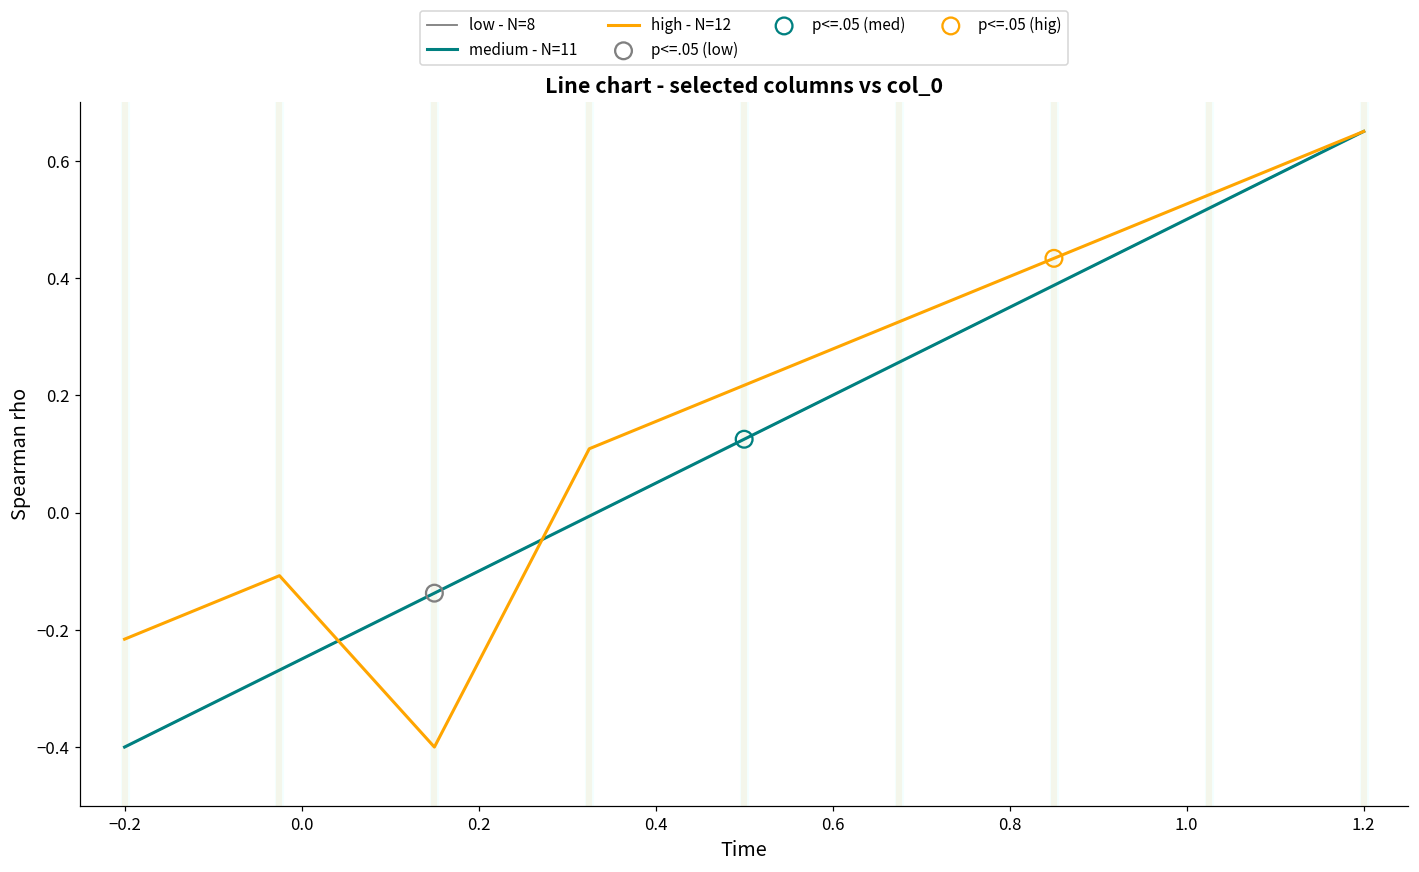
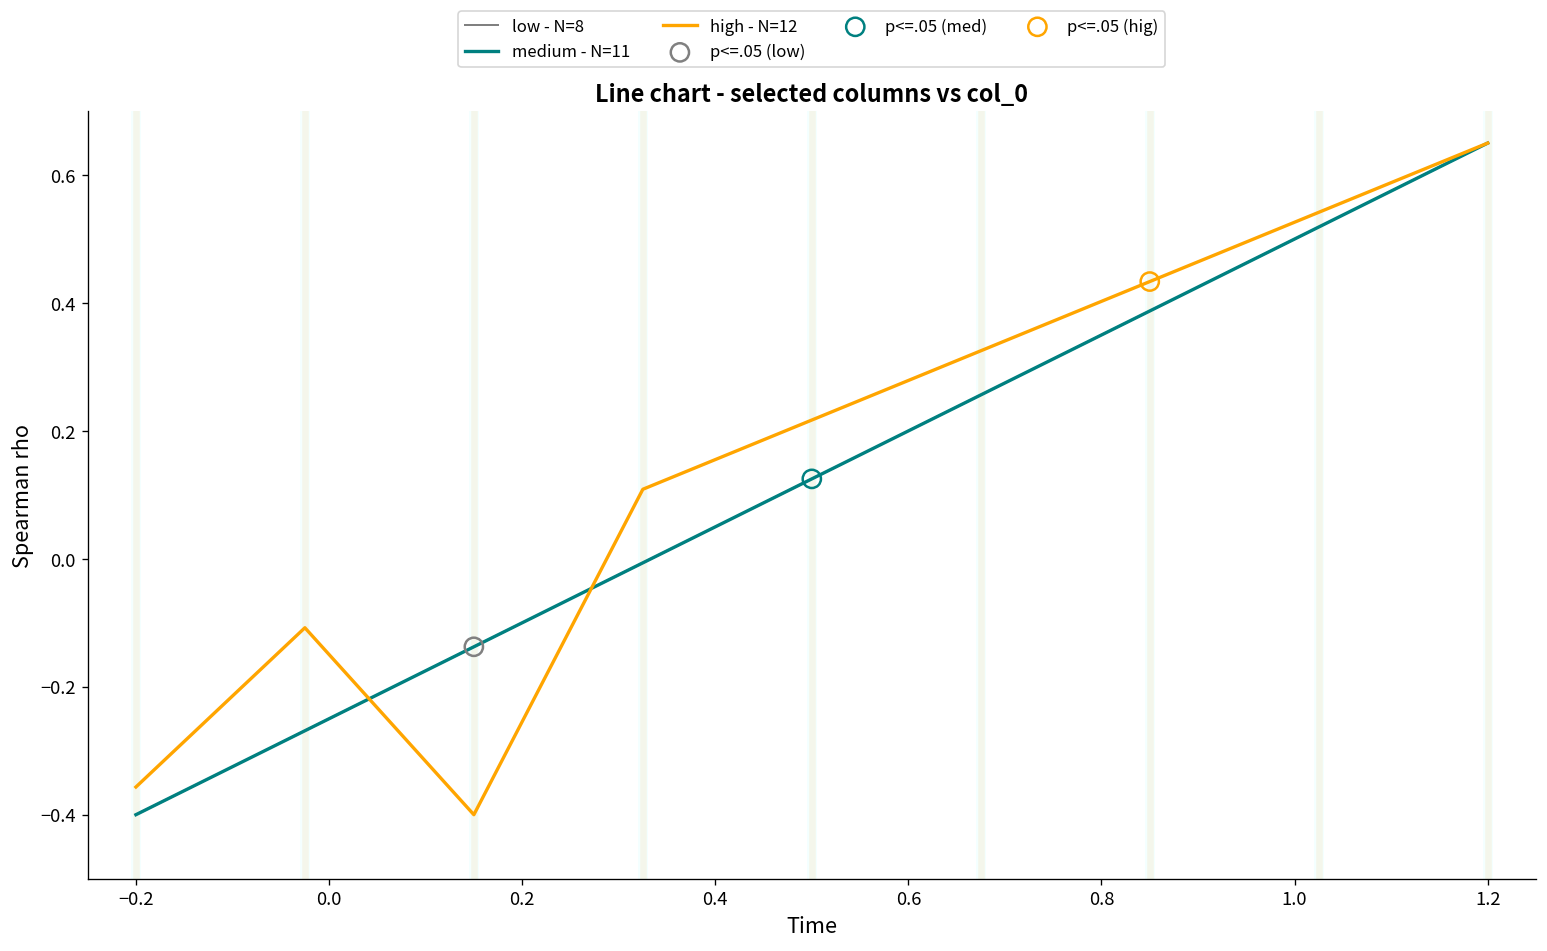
high - N=12, −0.2: -0.22 -> -0.36
